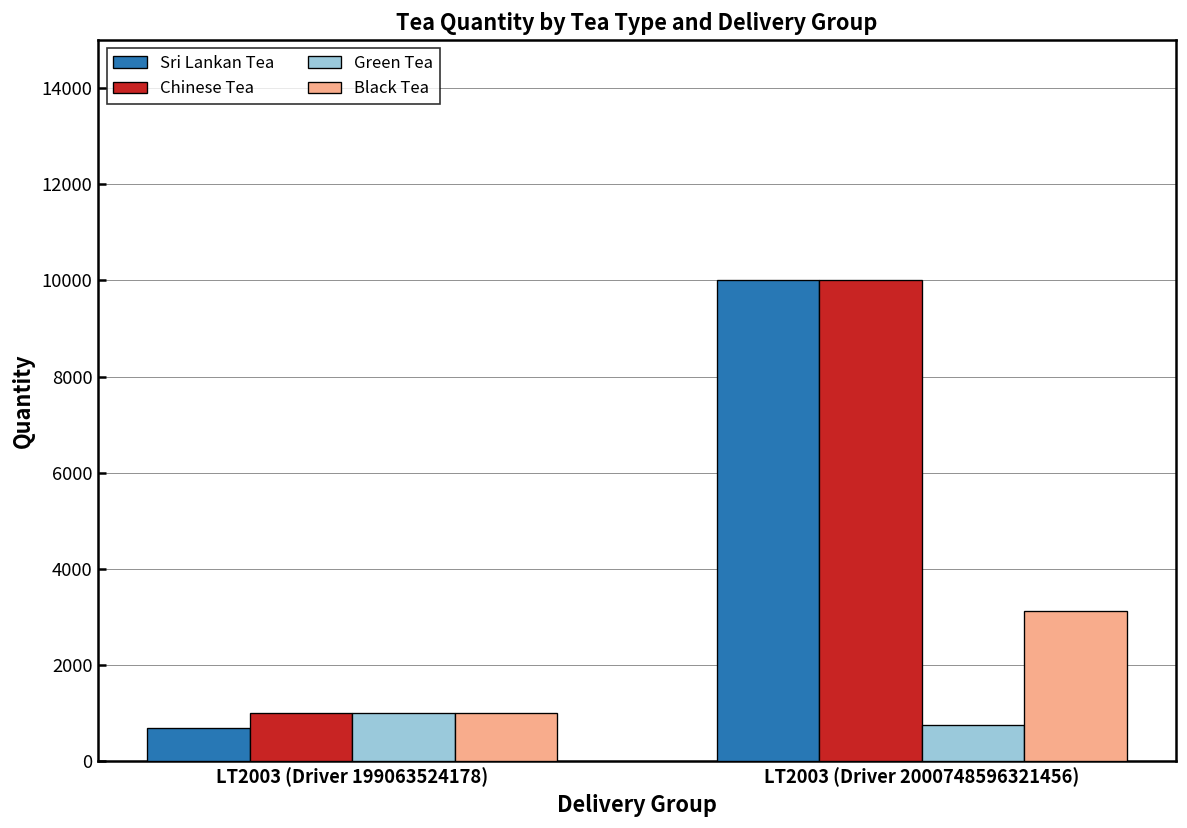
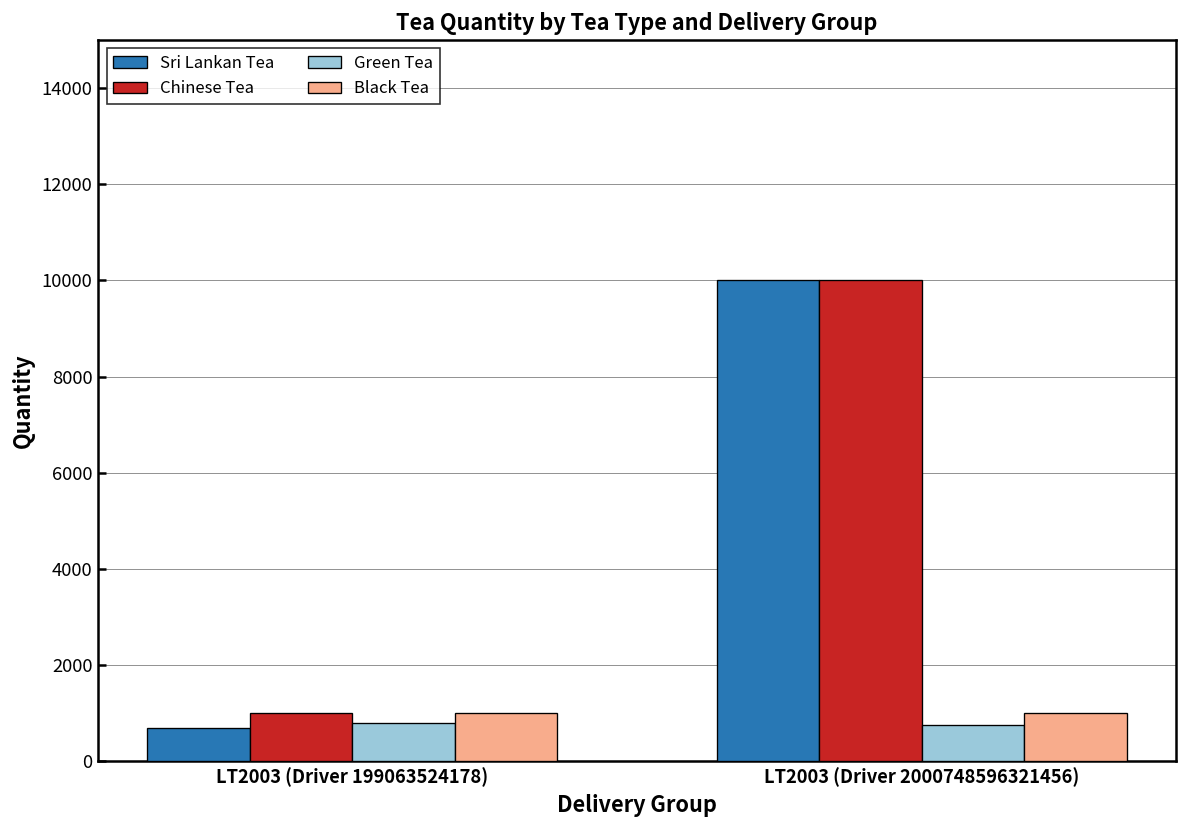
Green Tea, LT2003 (Driver 199063524178): 1000 -> 800
Black Tea, LT2003 (Driver 2000748596321456): 3100 -> 1000
